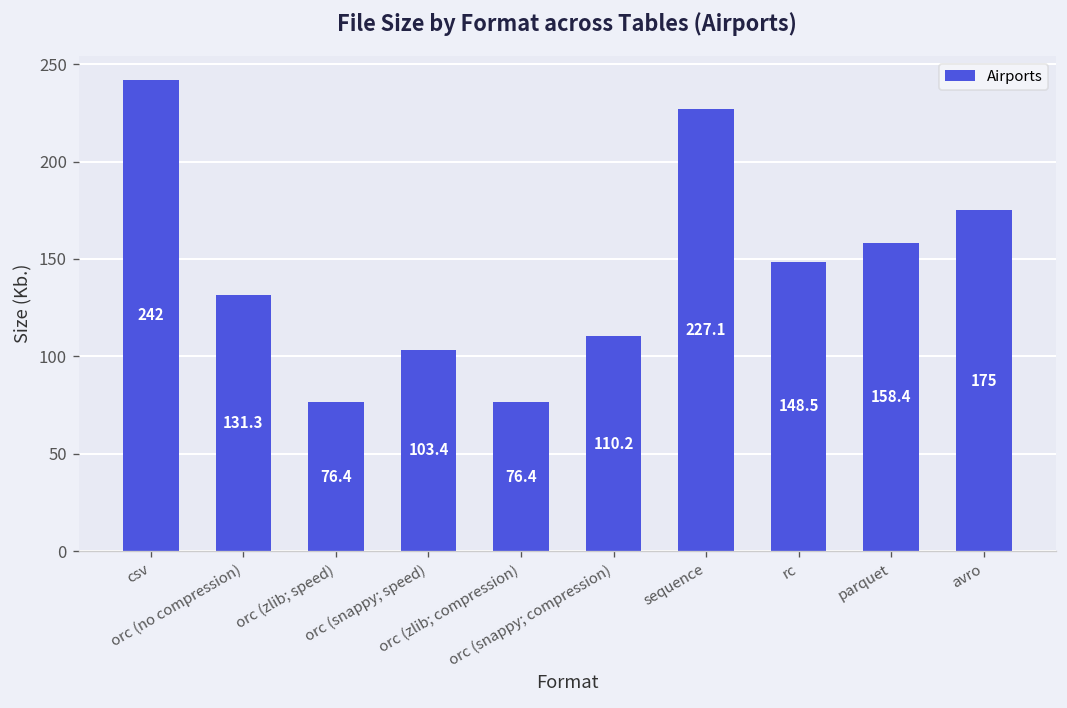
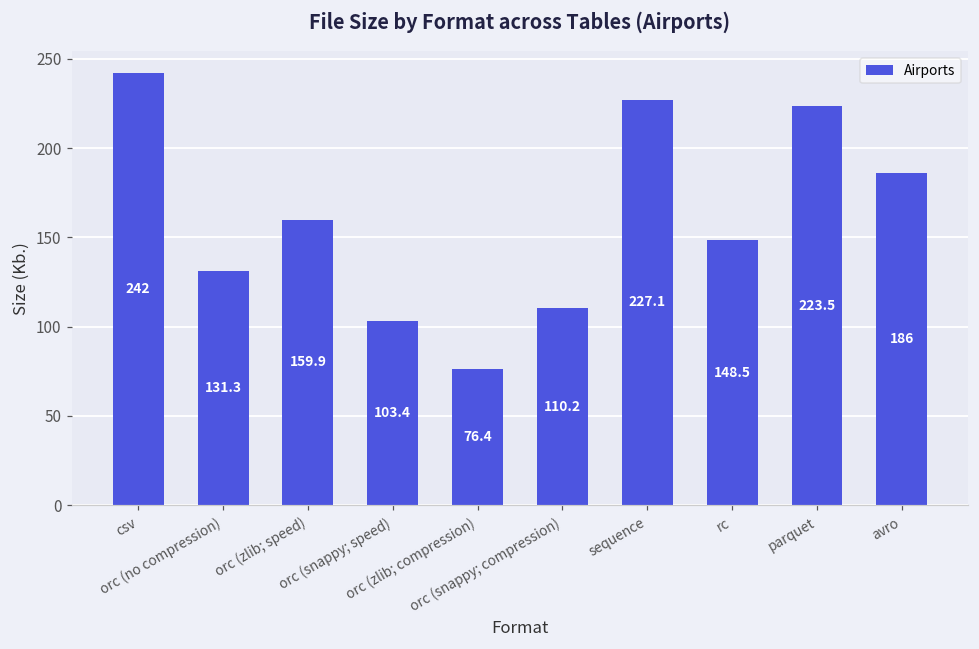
orc (zlib; speed): 76.4 -> 159.9
parquet: 158.4 -> 223.5
avro: 175 -> 186
